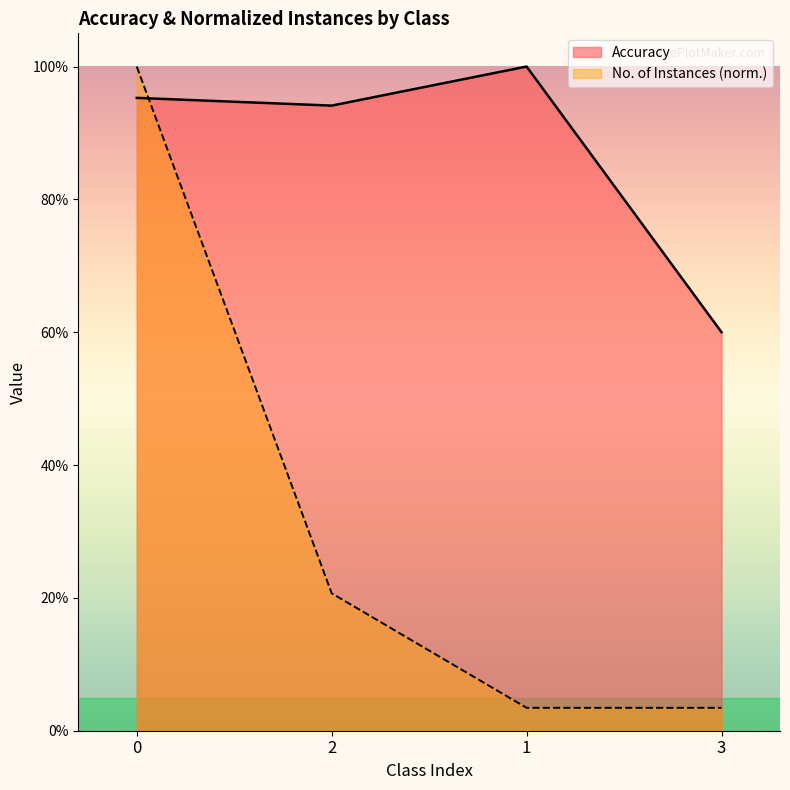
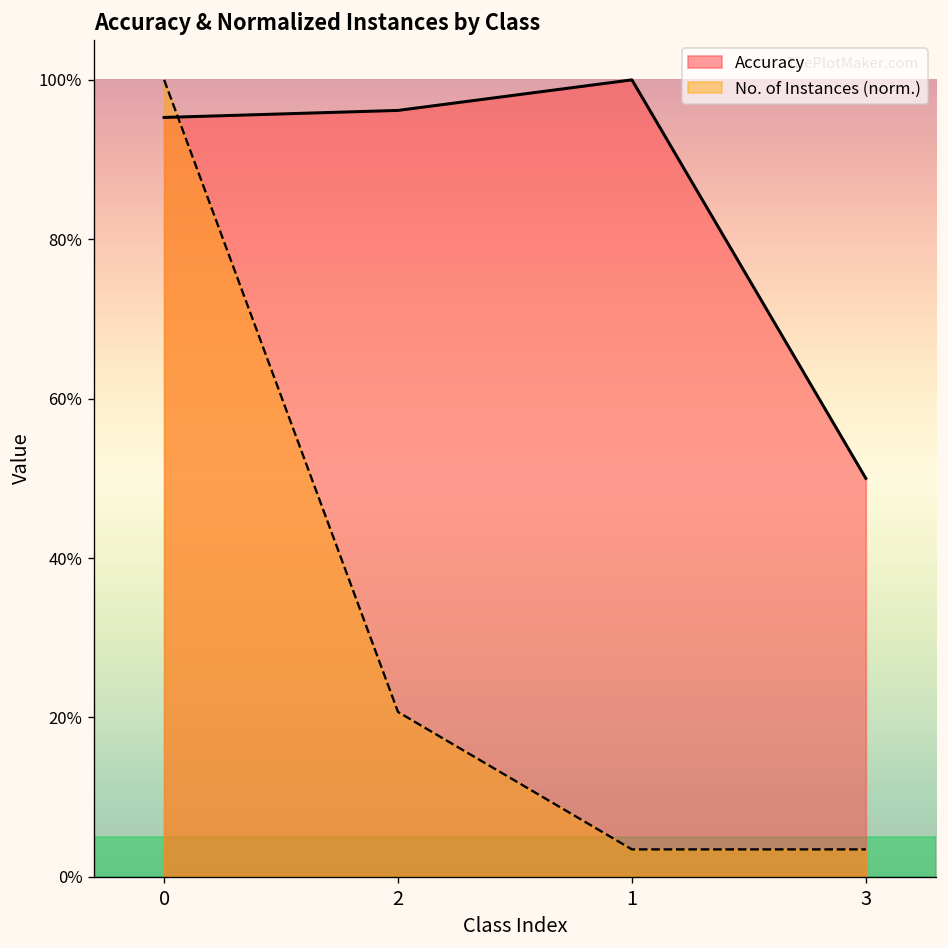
Accuracy, 2: 94% -> 96%
Accuracy, 3: 60% -> 50%
